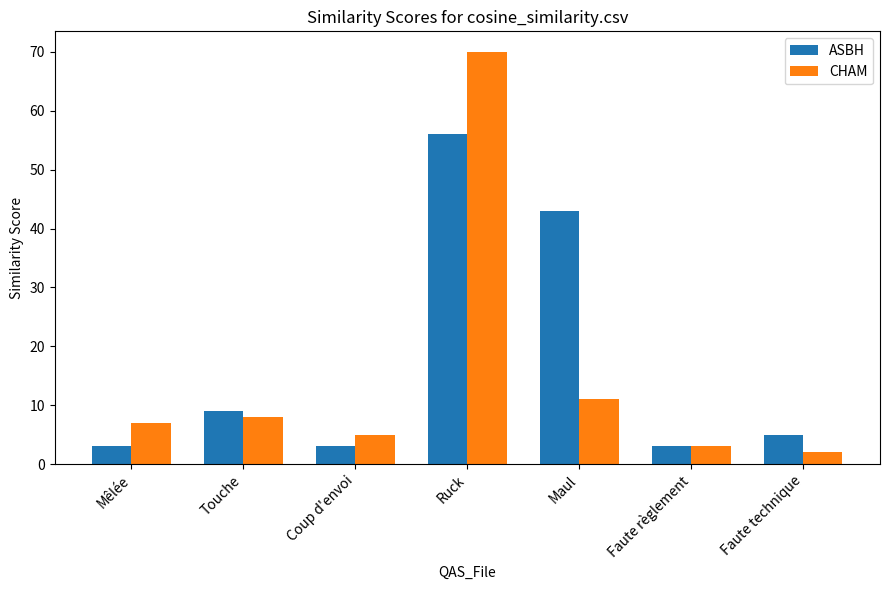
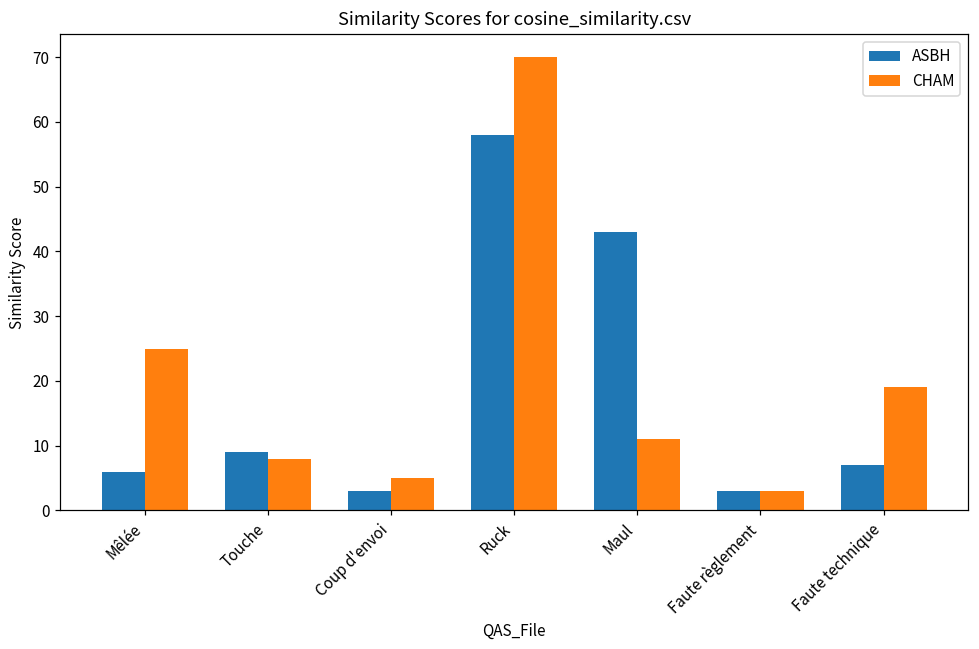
ASBH, Mêlée: 3 -> 6
CHAM, Mêlée: 7 -> 25
ASBH, Ruck: 56 -> 58
ASBH, Faute technique: 5 -> 7
CHAM, Faute technique: 2 -> 19
